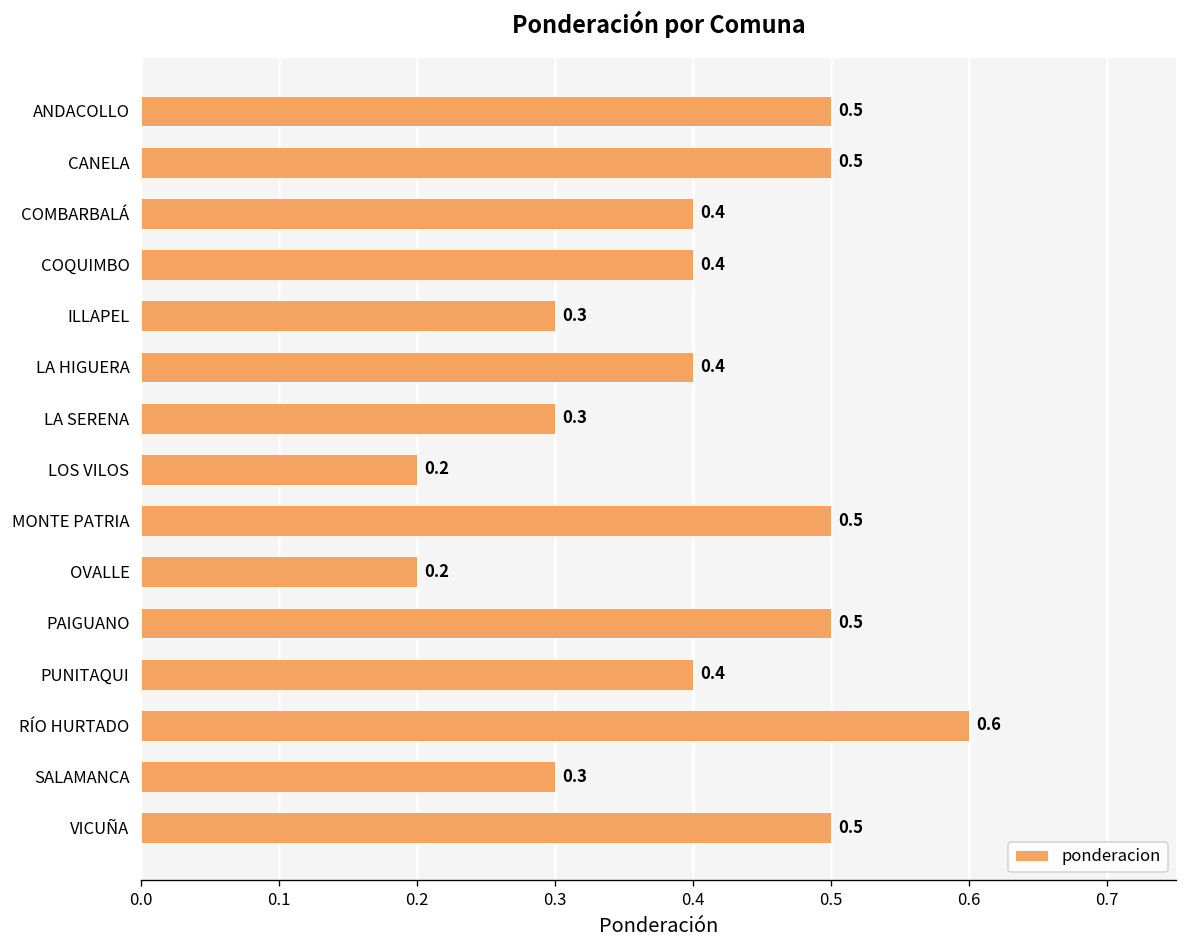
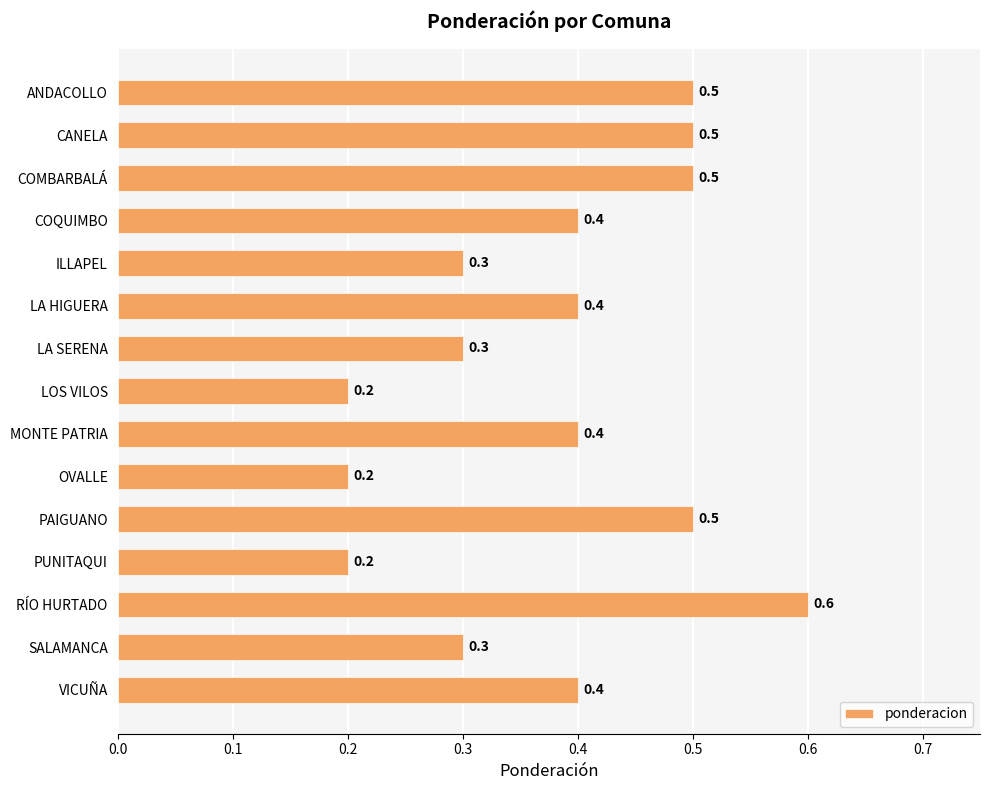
COMBARBALÁ: 0.4 -> 0.5
MONTE PATRIA: 0.5 -> 0.4
PUNITAQUI: 0.4 -> 0.2
VICUÑA: 0.5 -> 0.4
